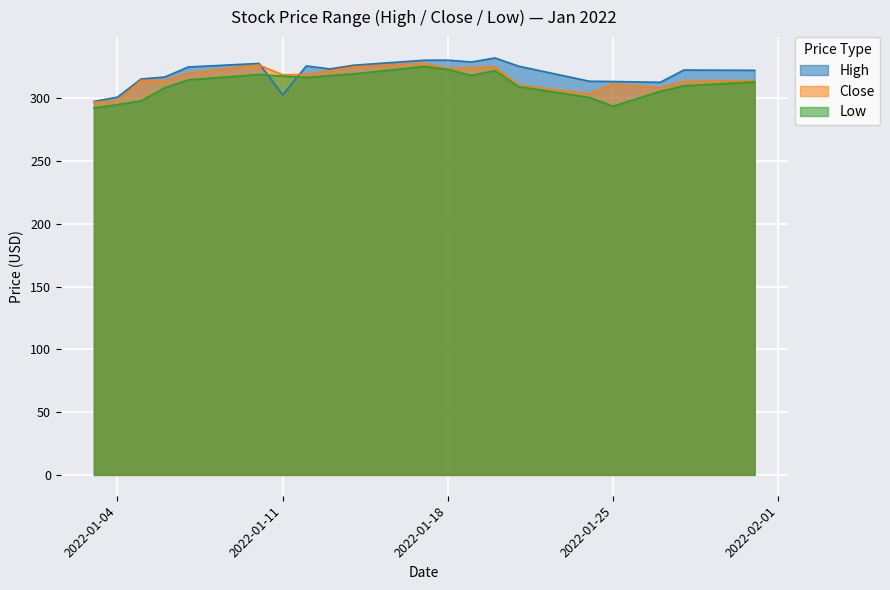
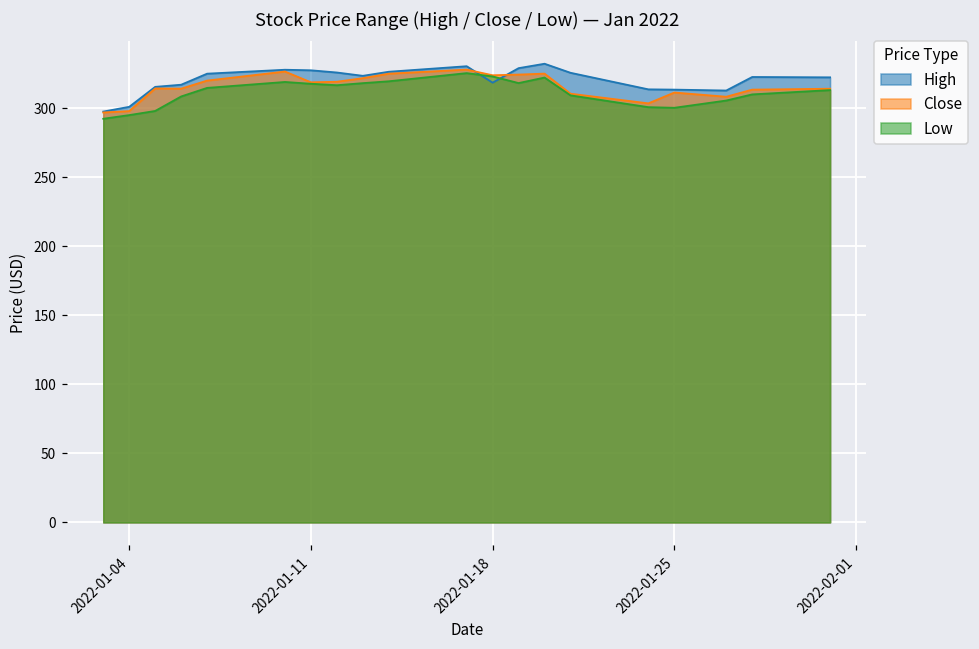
High, 2022-01-11: 303 -> 327
High, 2022-01-18: 330 -> 318
Low, 2022-01-25: 294 -> 300
